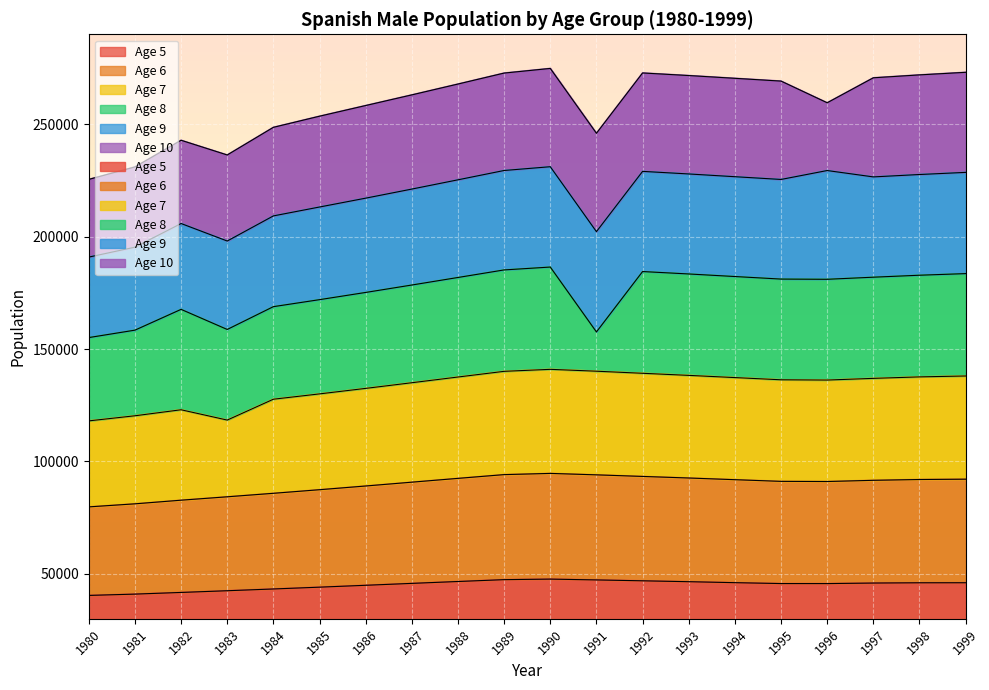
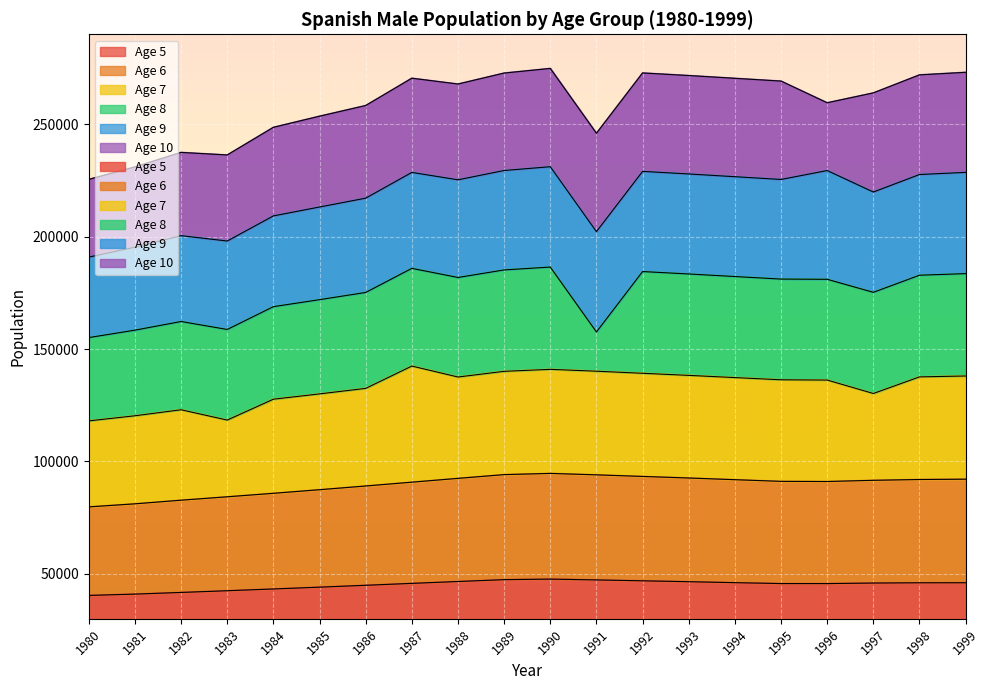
Age 8, 1982: 45000 -> 39000
Age 7, 1987: 44000 -> 52000
Age 7, 1997: 45000 -> 39000
